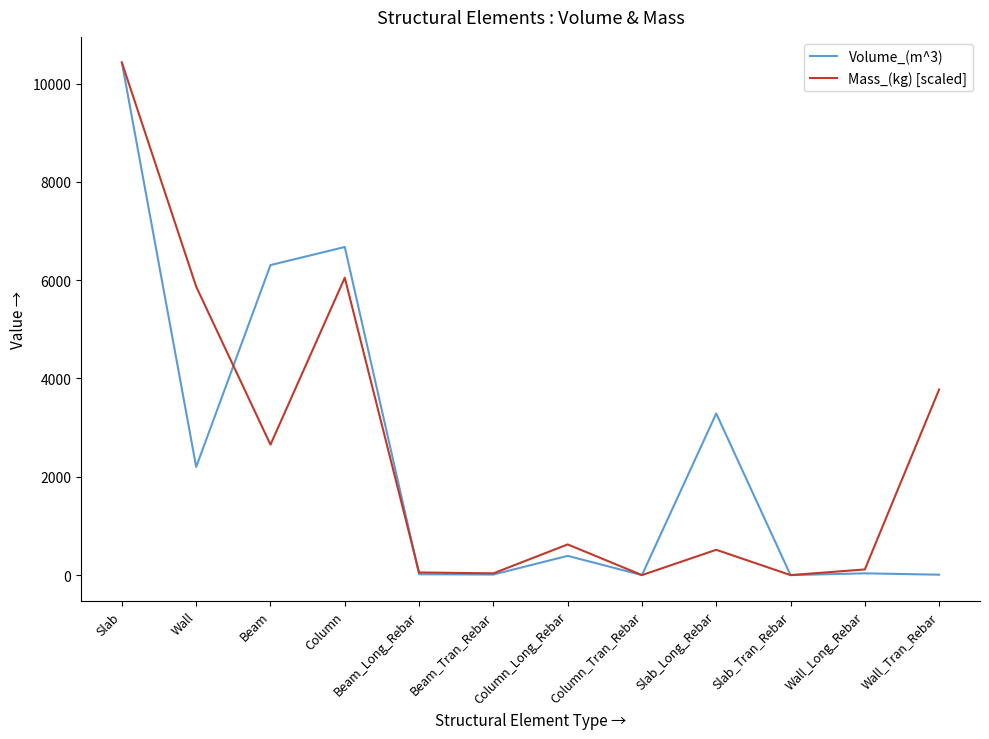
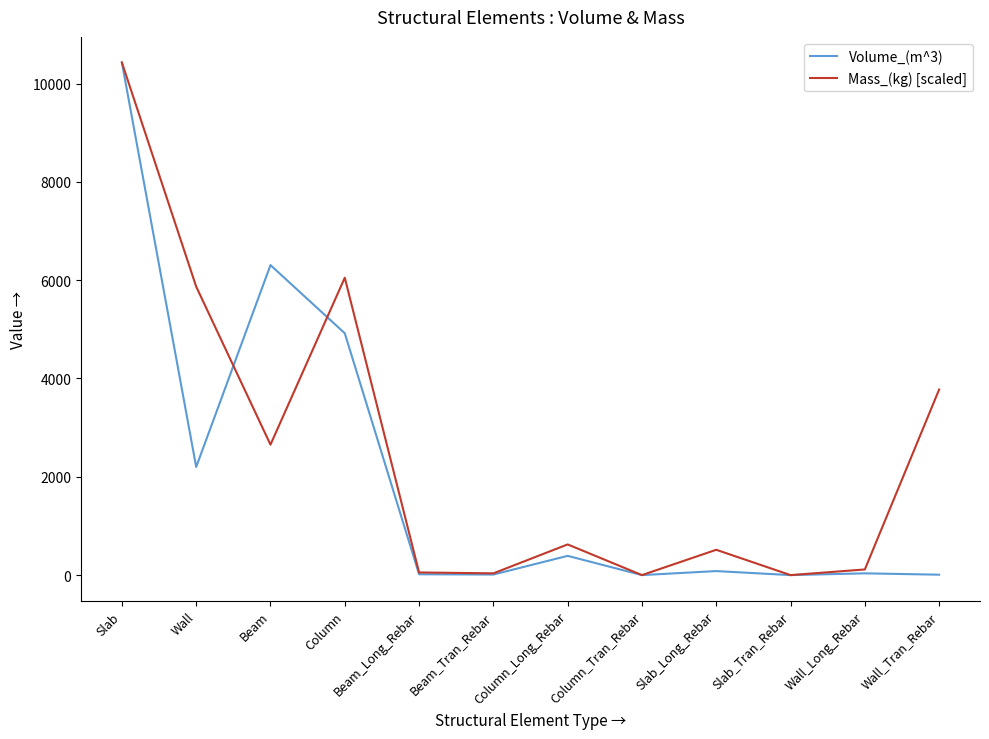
Volume_(m^3), Column: 6700 -> 4900
Volume_(m^3), Slab_Long_Rebar: 3300 -> 100
